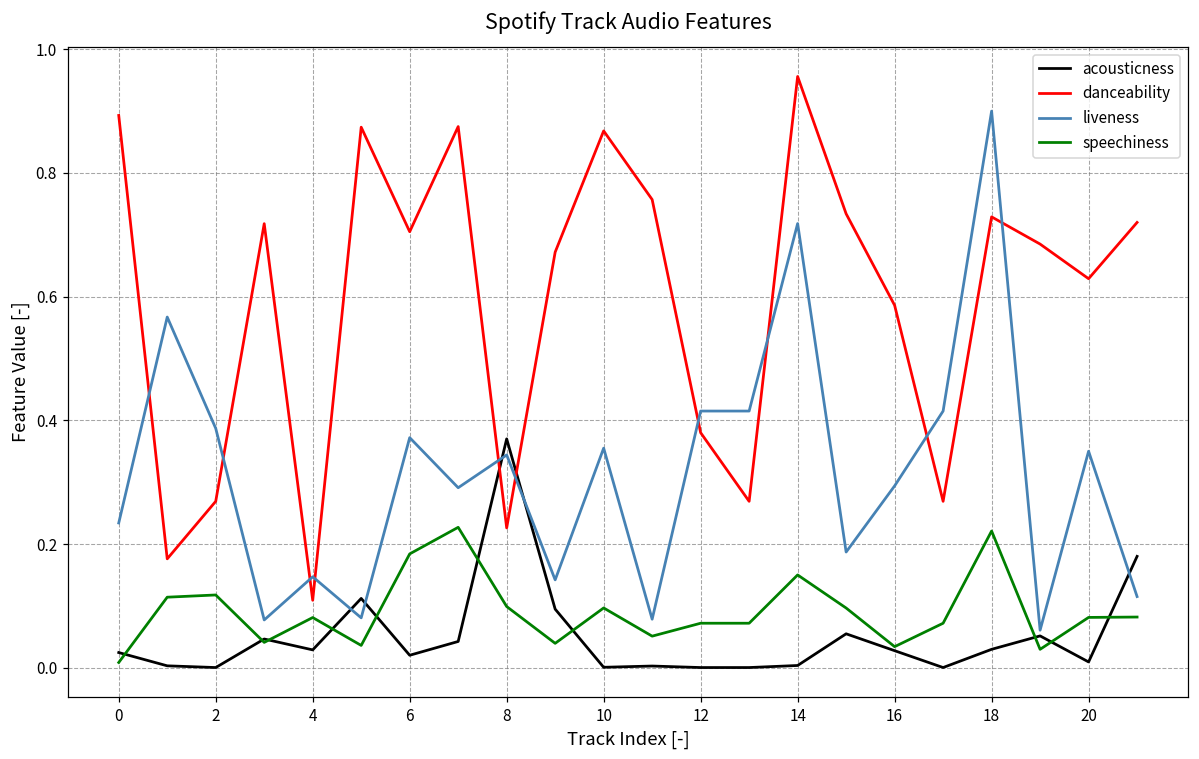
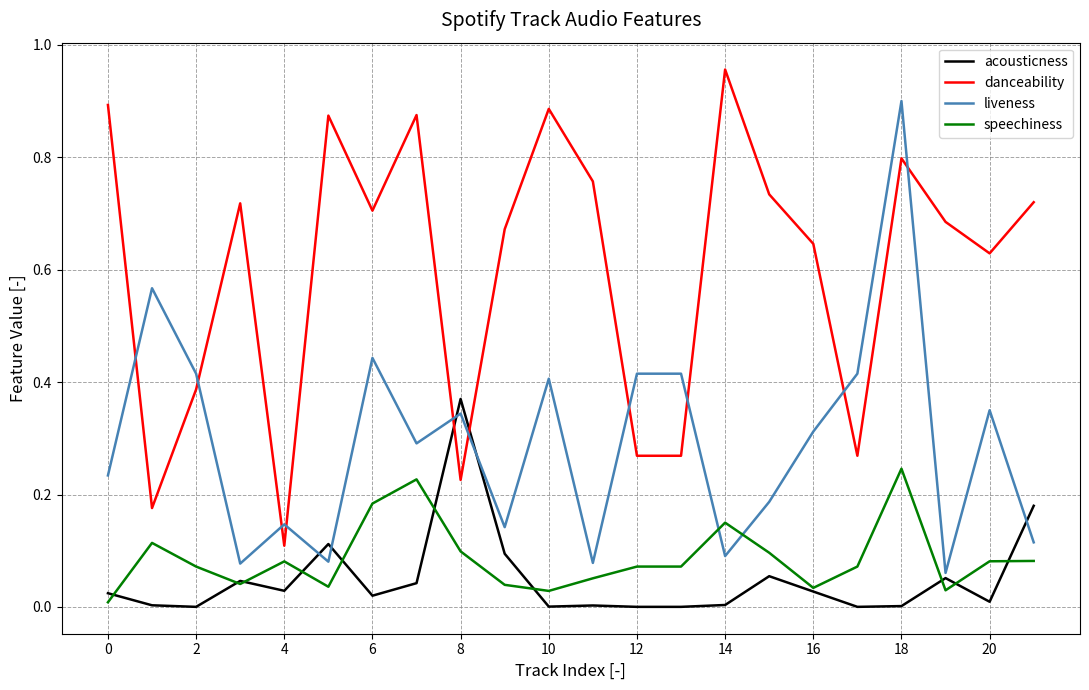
danceability, 2: 0.27 -> 0.39
liveness, 2: 0.39 -> 0.42
speechiness, 2: 0.12 -> 0.07
liveness, 6: 0.37 -> 0.44
danceability, 10: 0.87 -> 0.89
liveness, 10: 0.36 -> 0.41
speechiness, 10: 0.10 -> 0.03
danceability, 12: 0.38 -> 0.27
liveness, 14: 0.72 -> 0.09
danceability, 16: 0.59 -> 0.65
liveness, 16: 0.29 -> 0.31
acousticness, 18: 0.03 -> 0.00
danceability, 18: 0.73 -> 0.80
speechiness, 18: 0.22 -> 0.25
